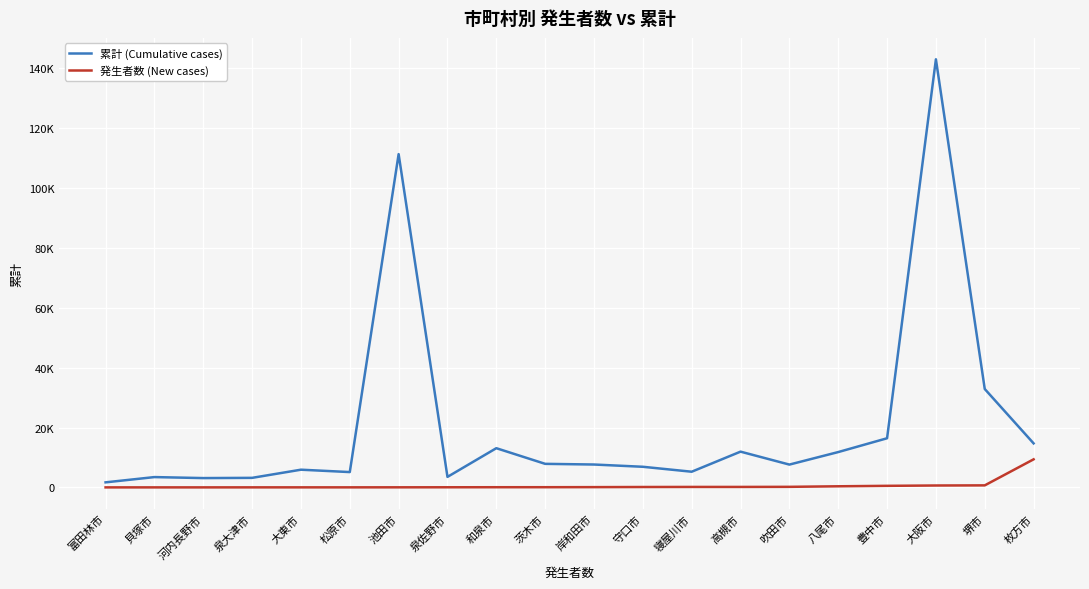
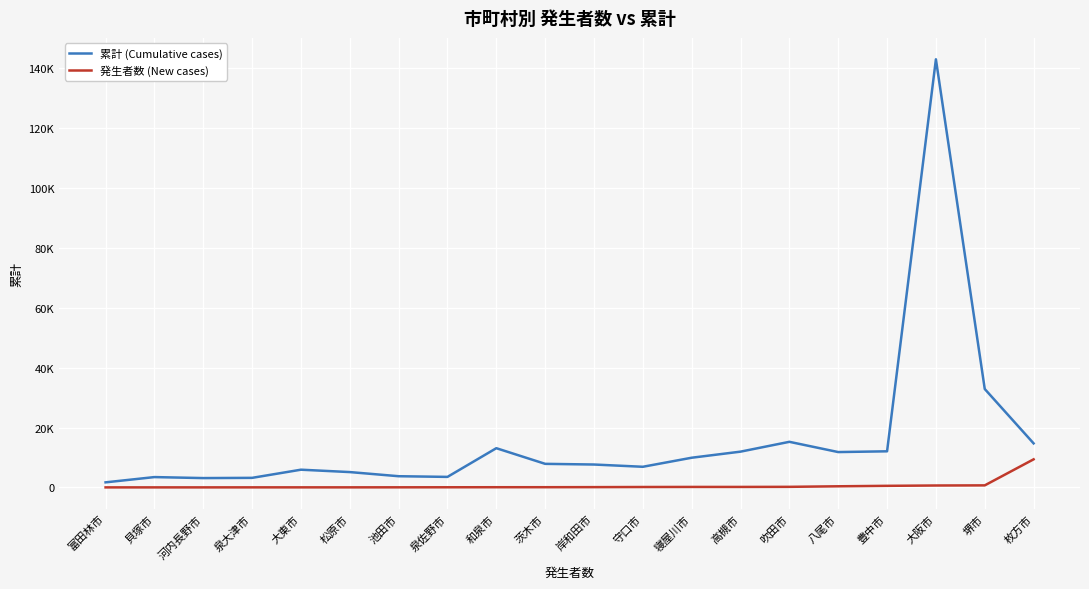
累計 (Cumulative cases), 池田市: 111000 -> 4000
累計 (Cumulative cases), 寝屋川市: 5000 -> 10000
累計 (Cumulative cases), 吹田市: 8000 -> 15000
累計 (Cumulative cases), 豊中市: 16000 -> 12000
